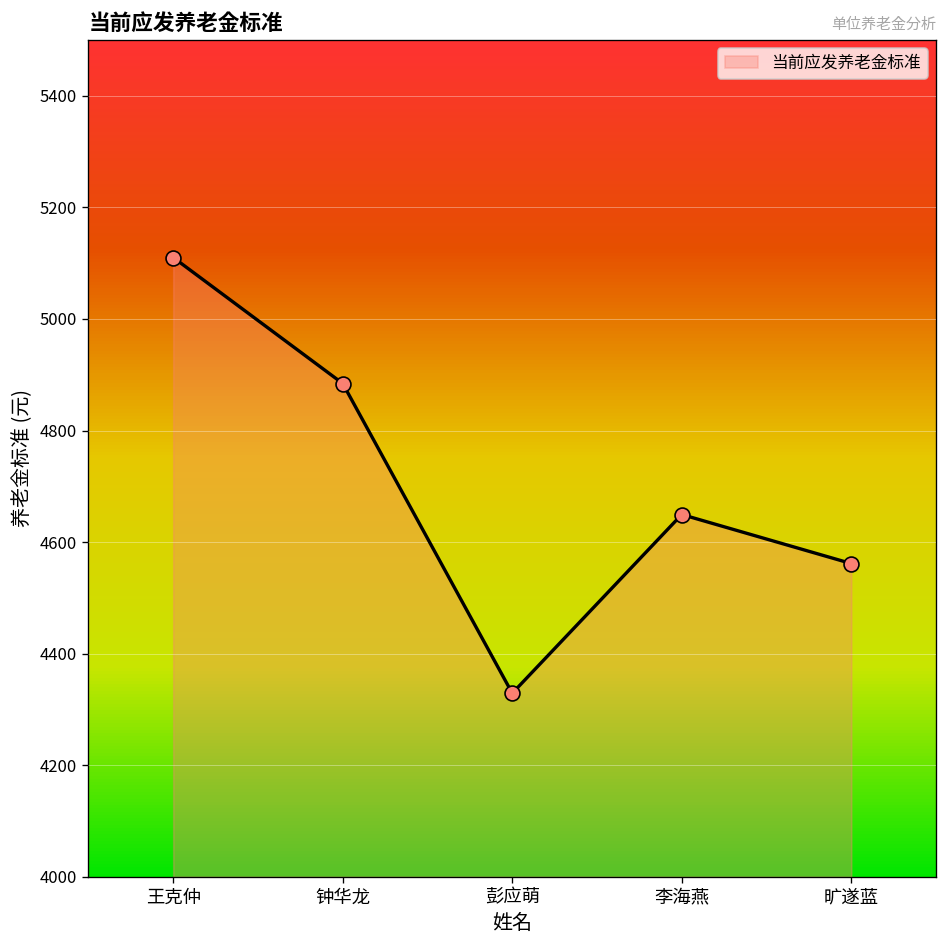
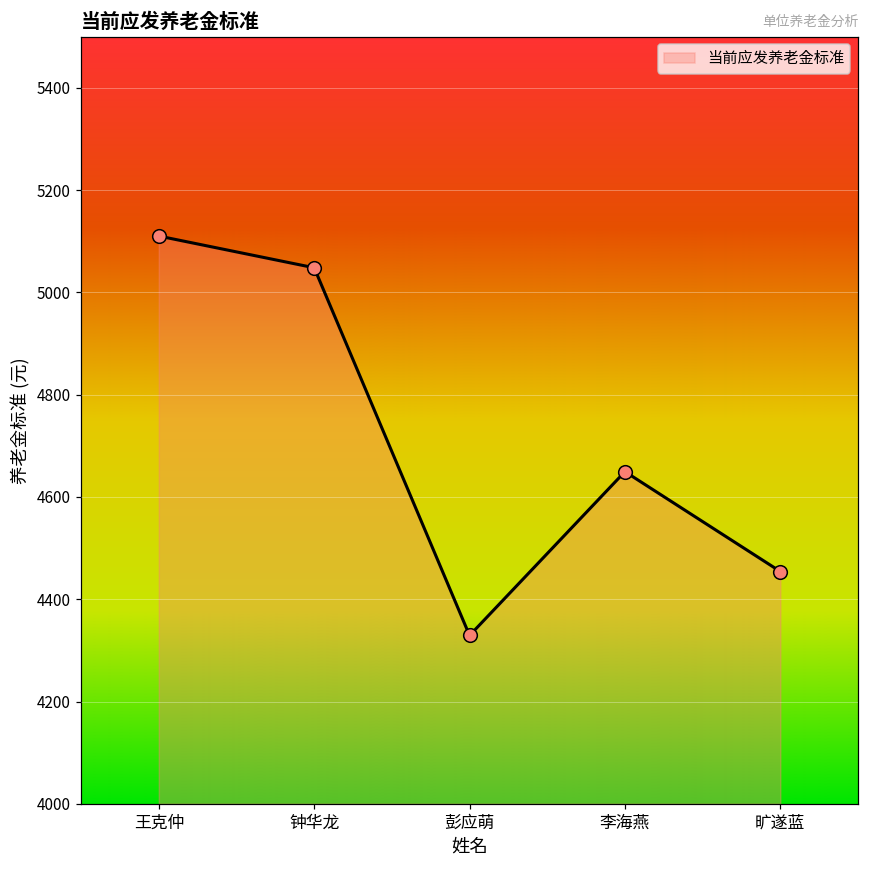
钟华龙: 4880 -> 5050
旷遂蓝: 4560 -> 4450
